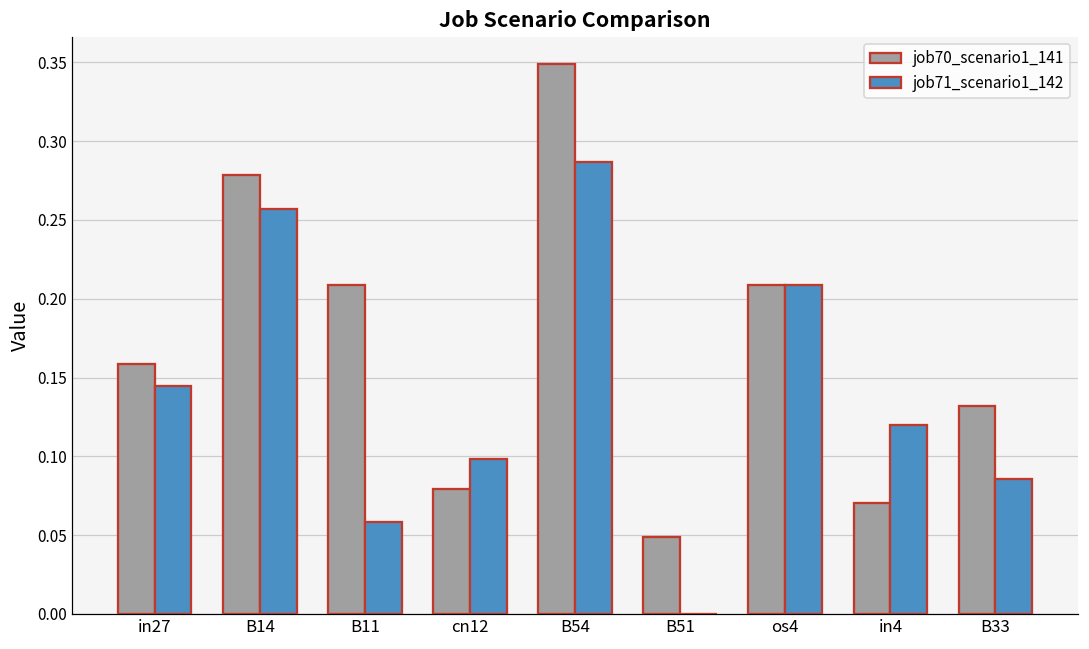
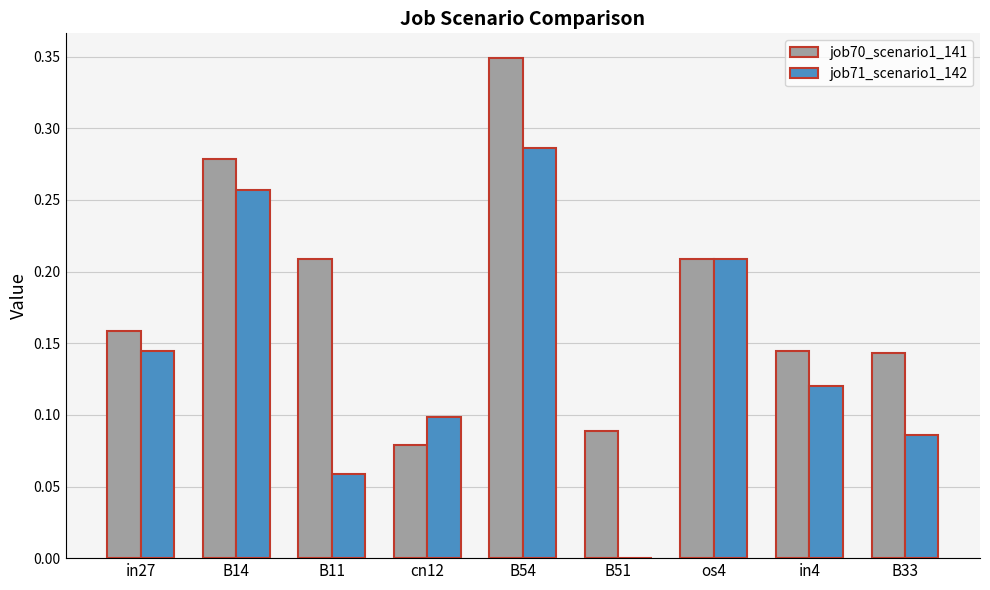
job70_scenario1_141, B51: 0.049 -> 0.088
job70_scenario1_141, in4: 0.070 -> 0.145
job70_scenario1_141, B33: 0.132 -> 0.143
